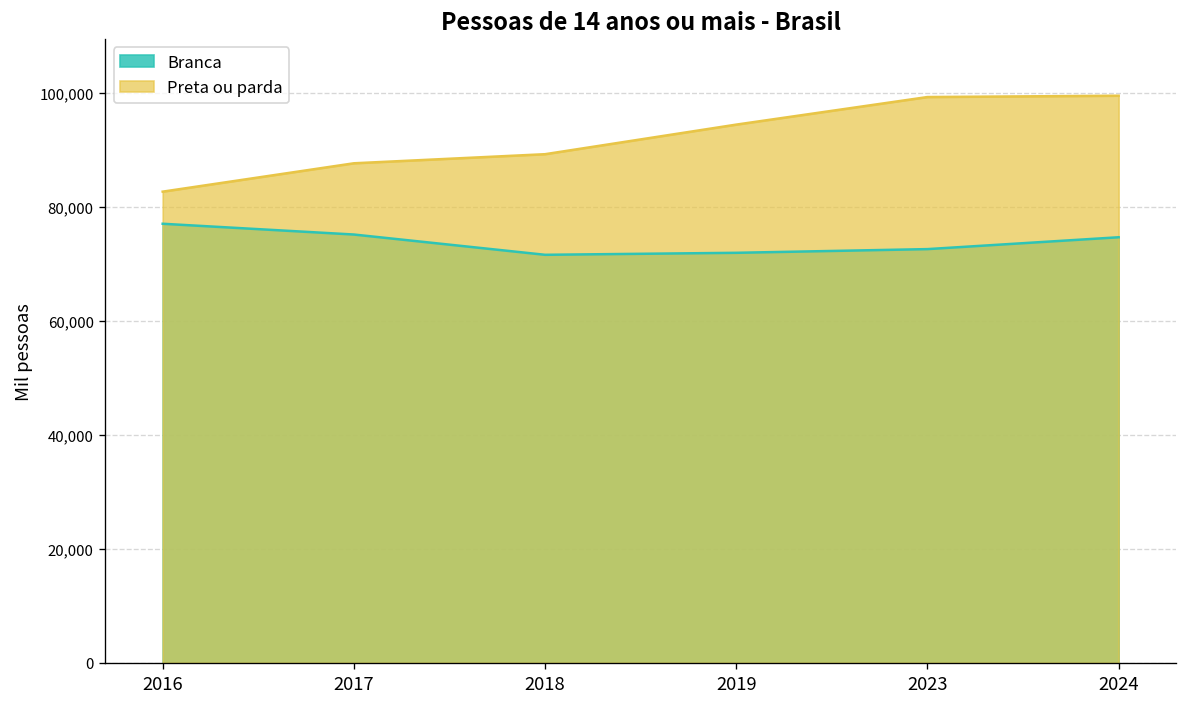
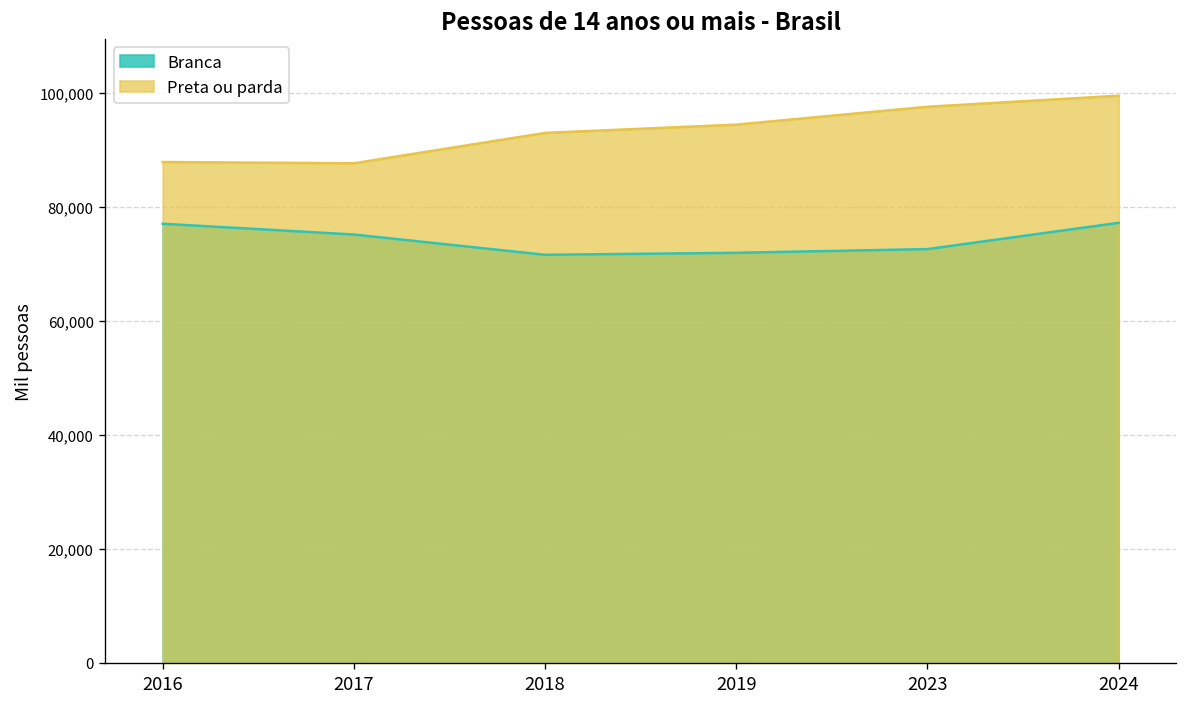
Preta ou parda, 2016: 83,000 -> 88,000
Preta ou parda, 2018: 89,000 -> 93,000
Preta ou parda, 2023: 99,000 -> 98,000
Branca, 2024: 75,000 -> 77,000
